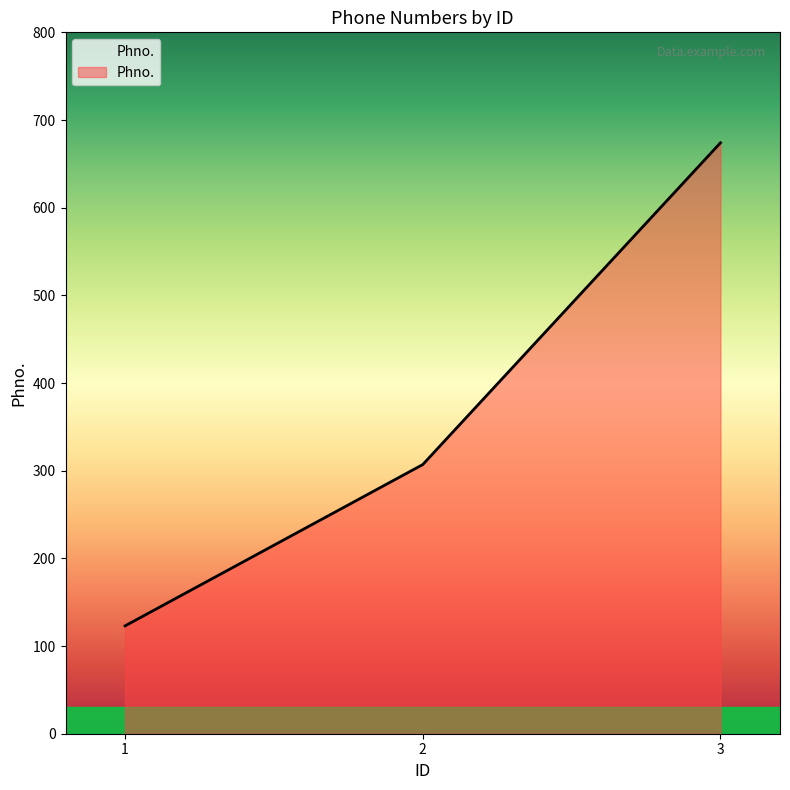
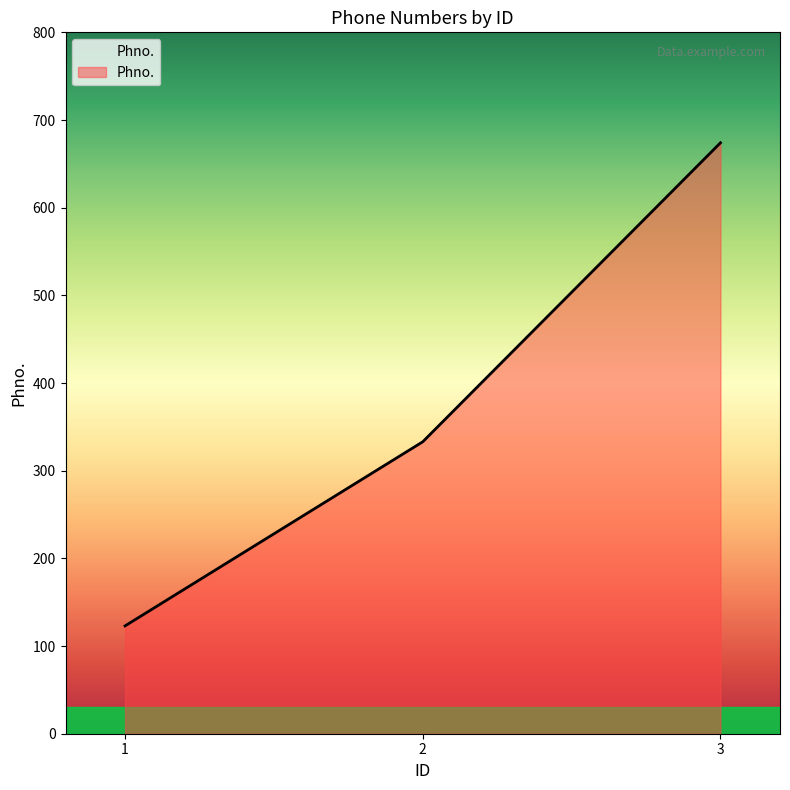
2: 310 -> 330
